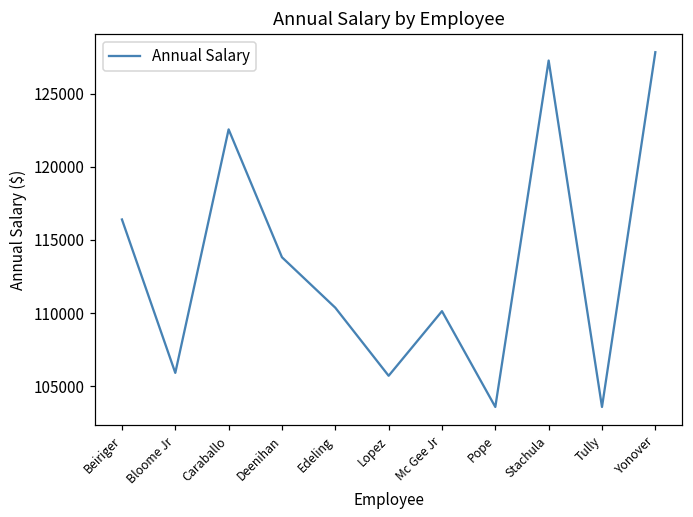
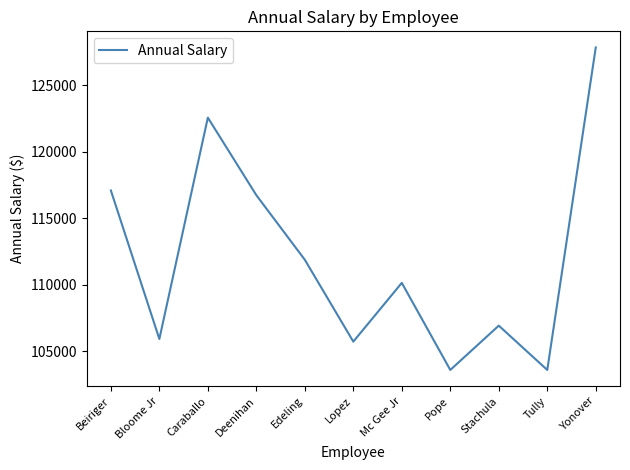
Beiriger: 116400 -> 117100
Deenihan: 113800 -> 116700
Edeling: 110400 -> 111900
Stachula: 127300 -> 106900
